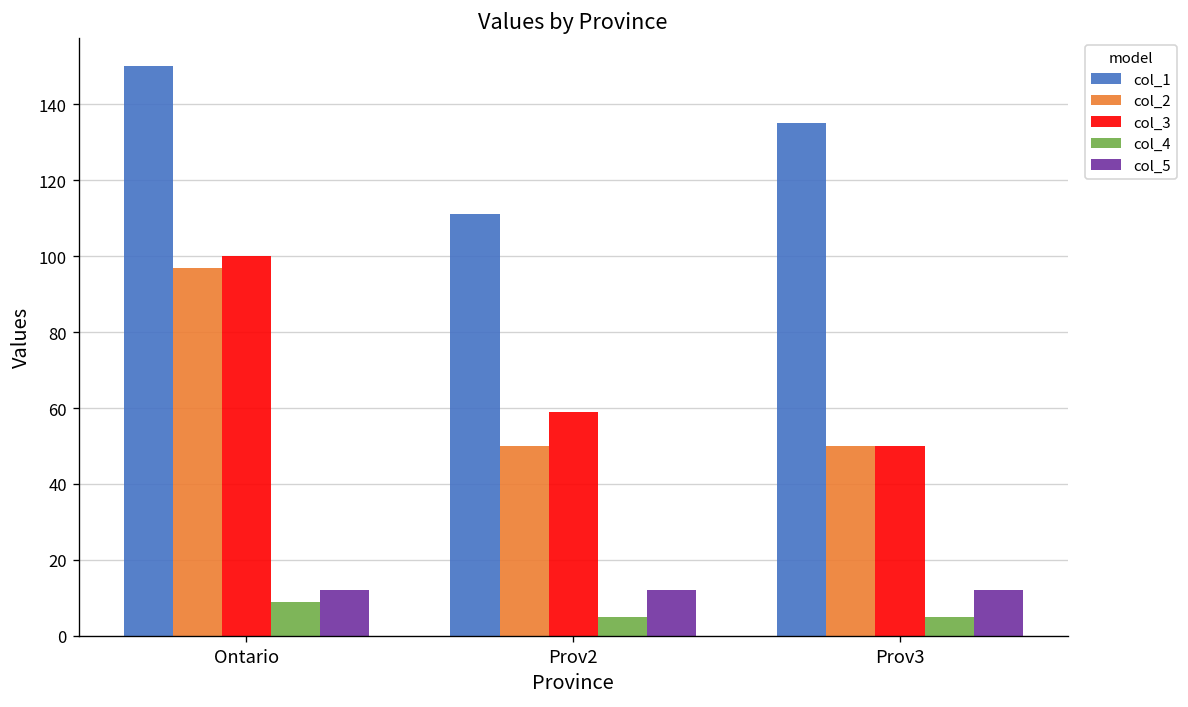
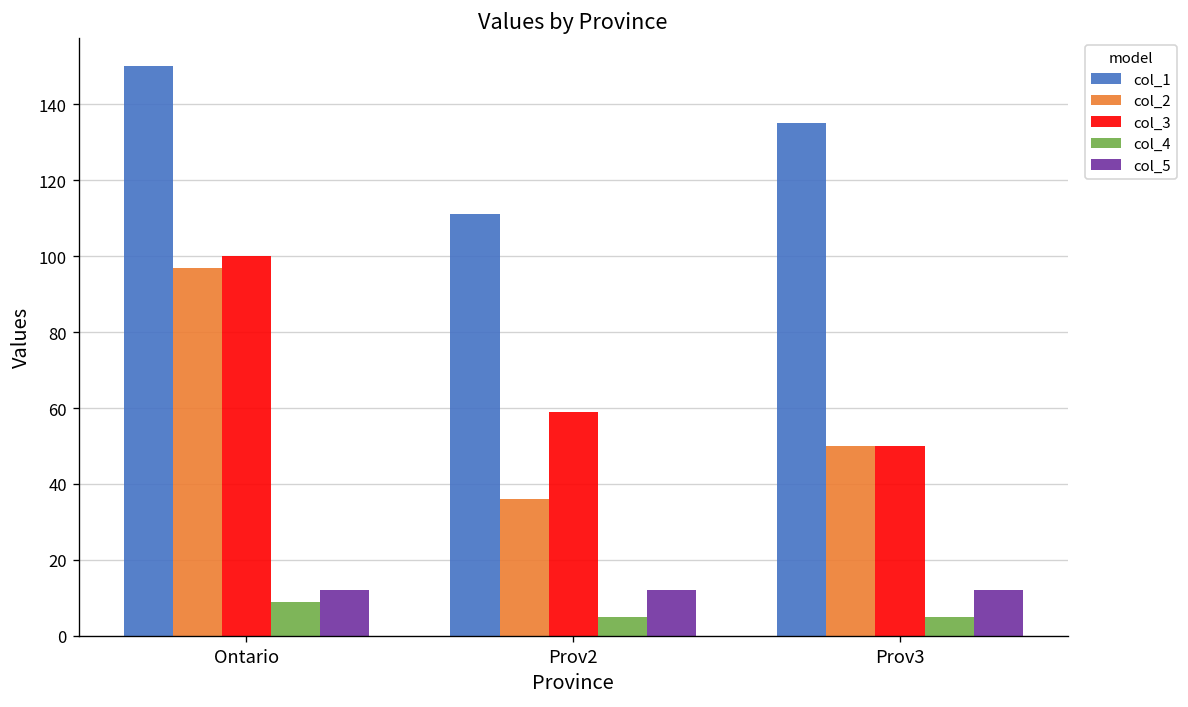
col_2, Prov2: 50 -> 36
